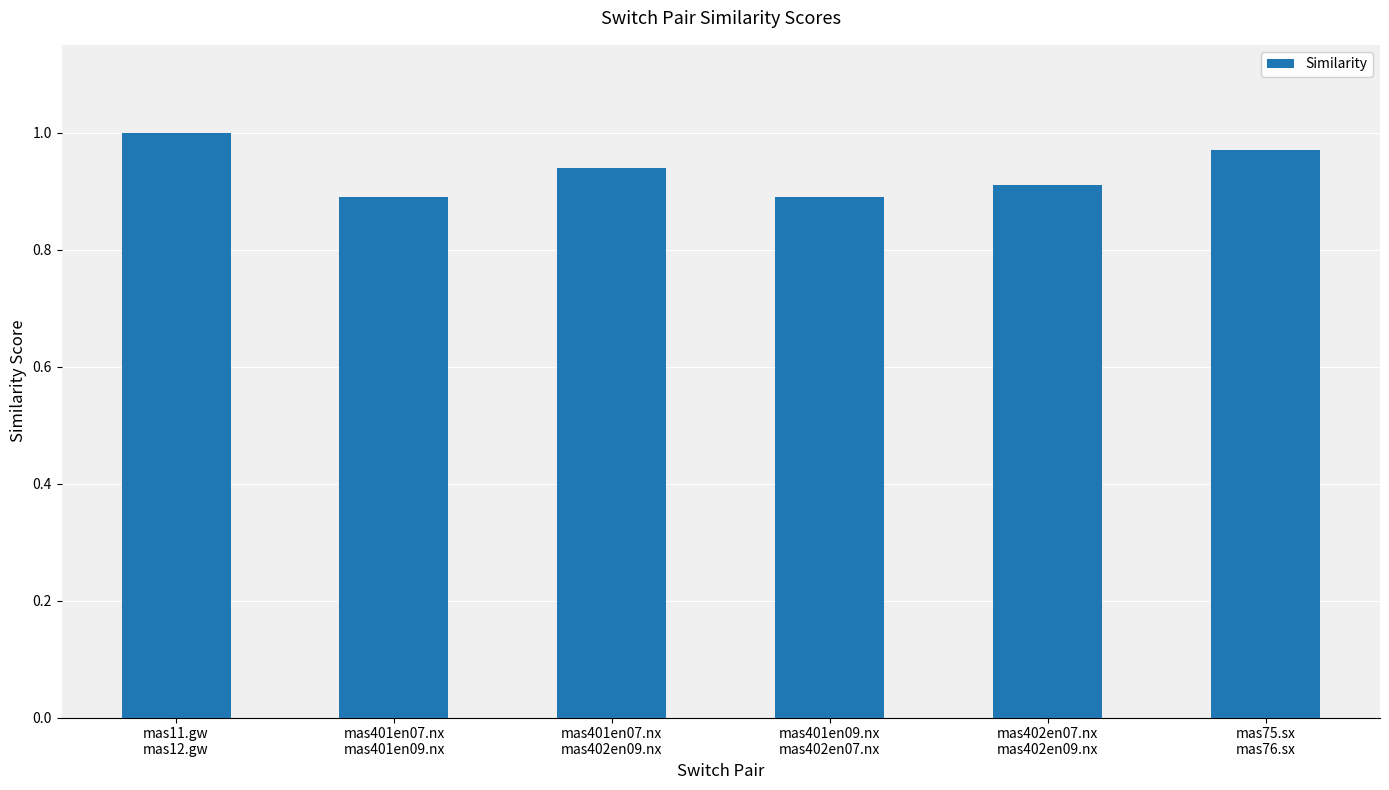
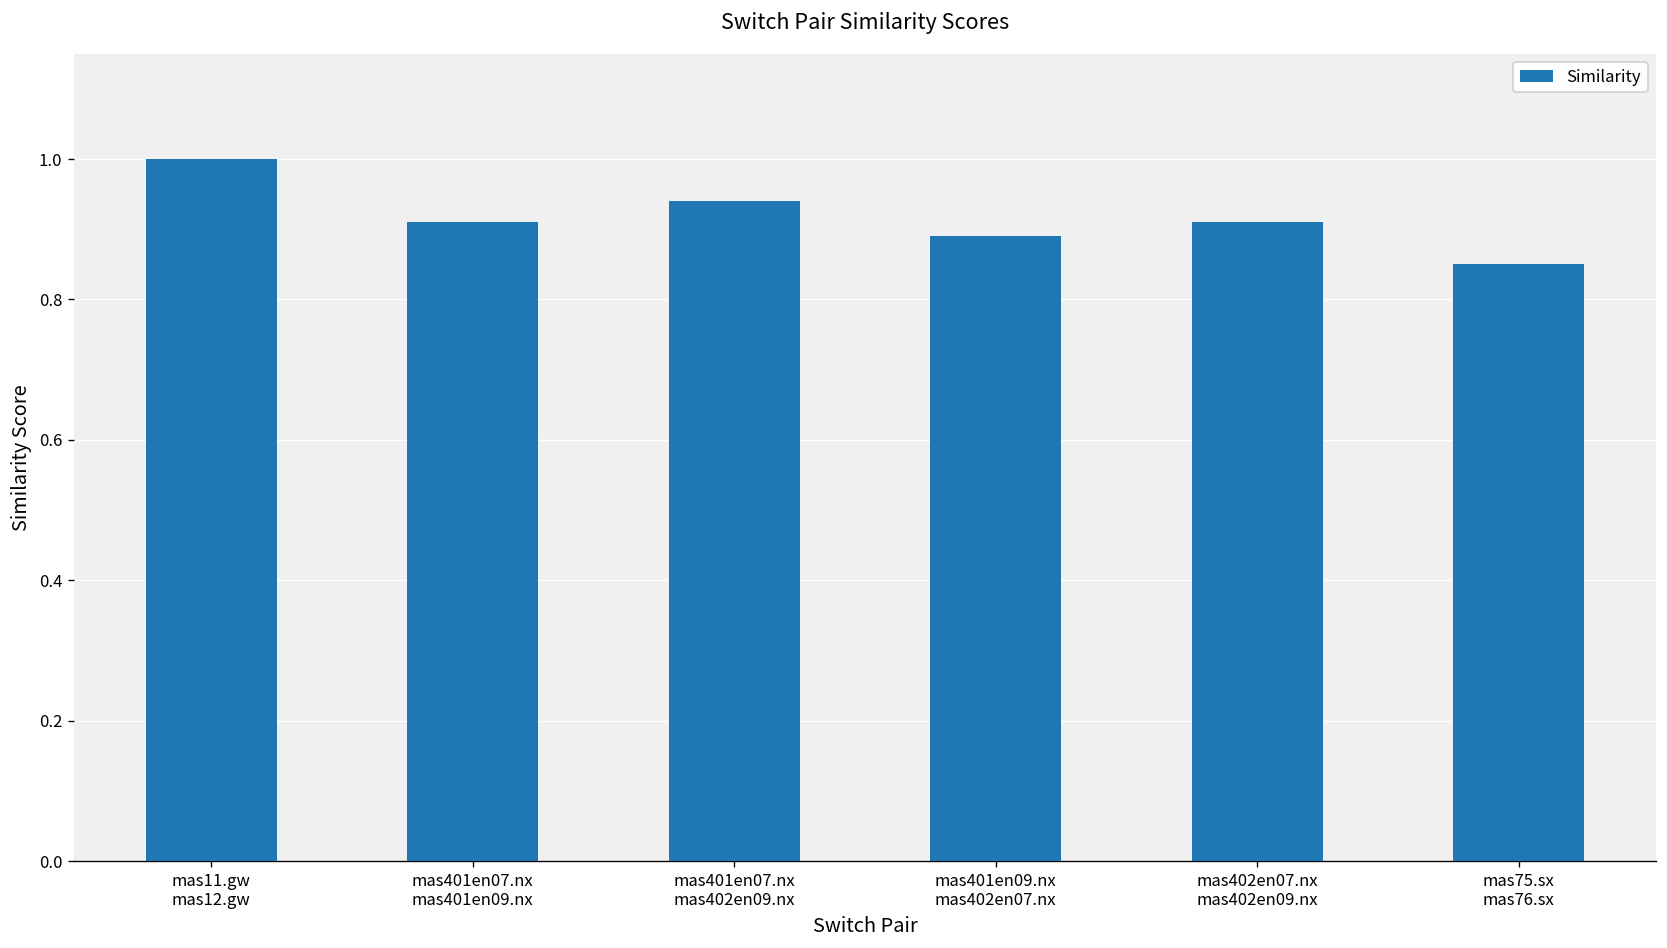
mas401en07.nx mas401en09.nx: 0.89 -> 0.91
mas75.sx mas76.sx: 0.97 -> 0.85
